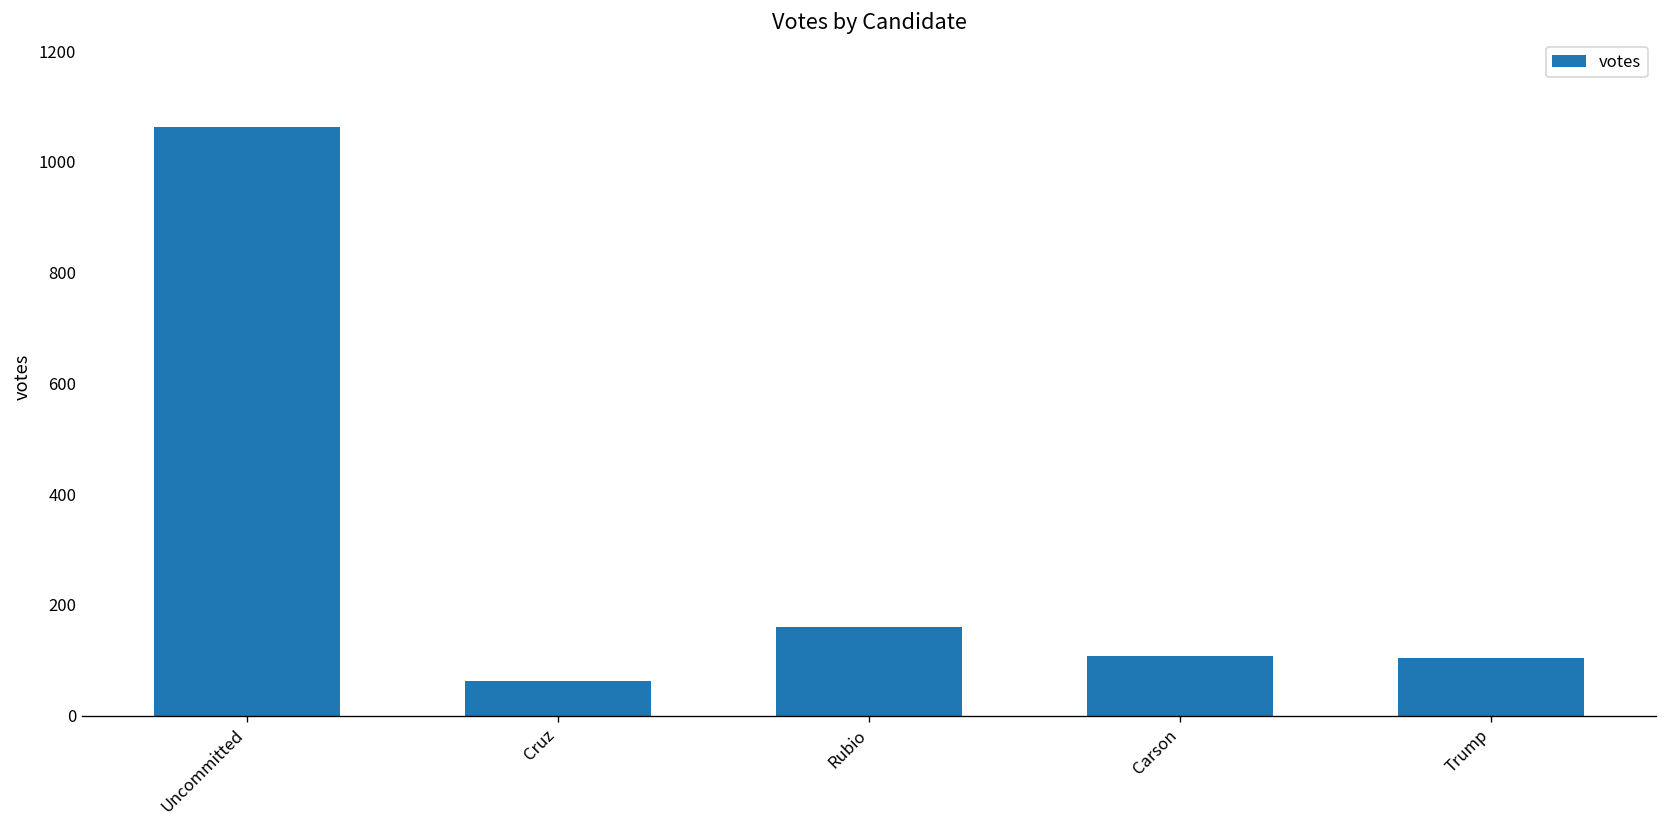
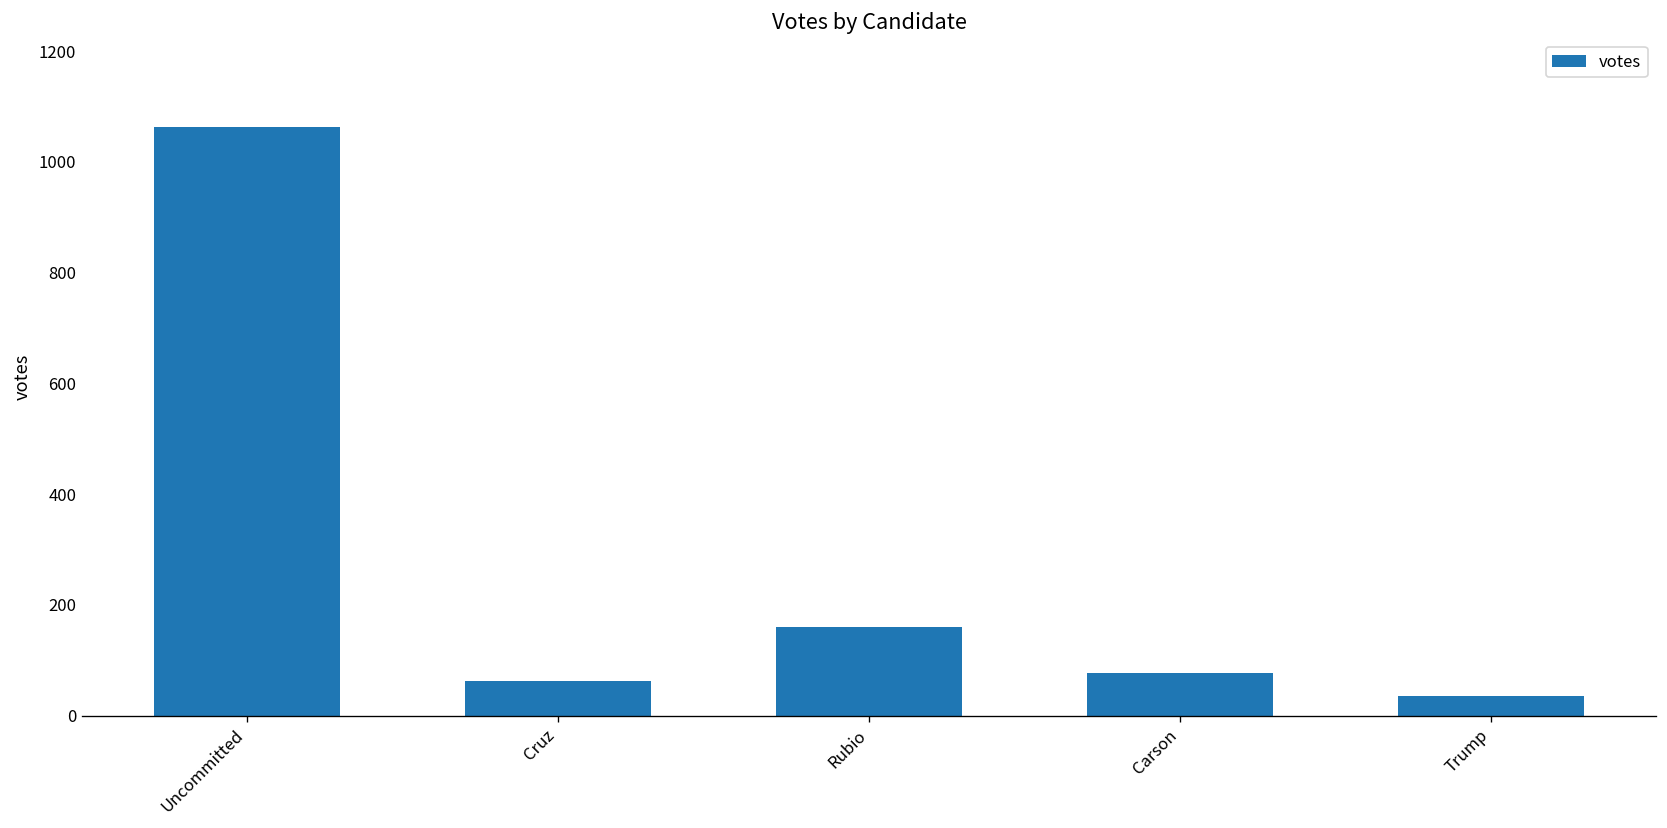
Carson: 110 -> 80
Trump: 100 -> 40
